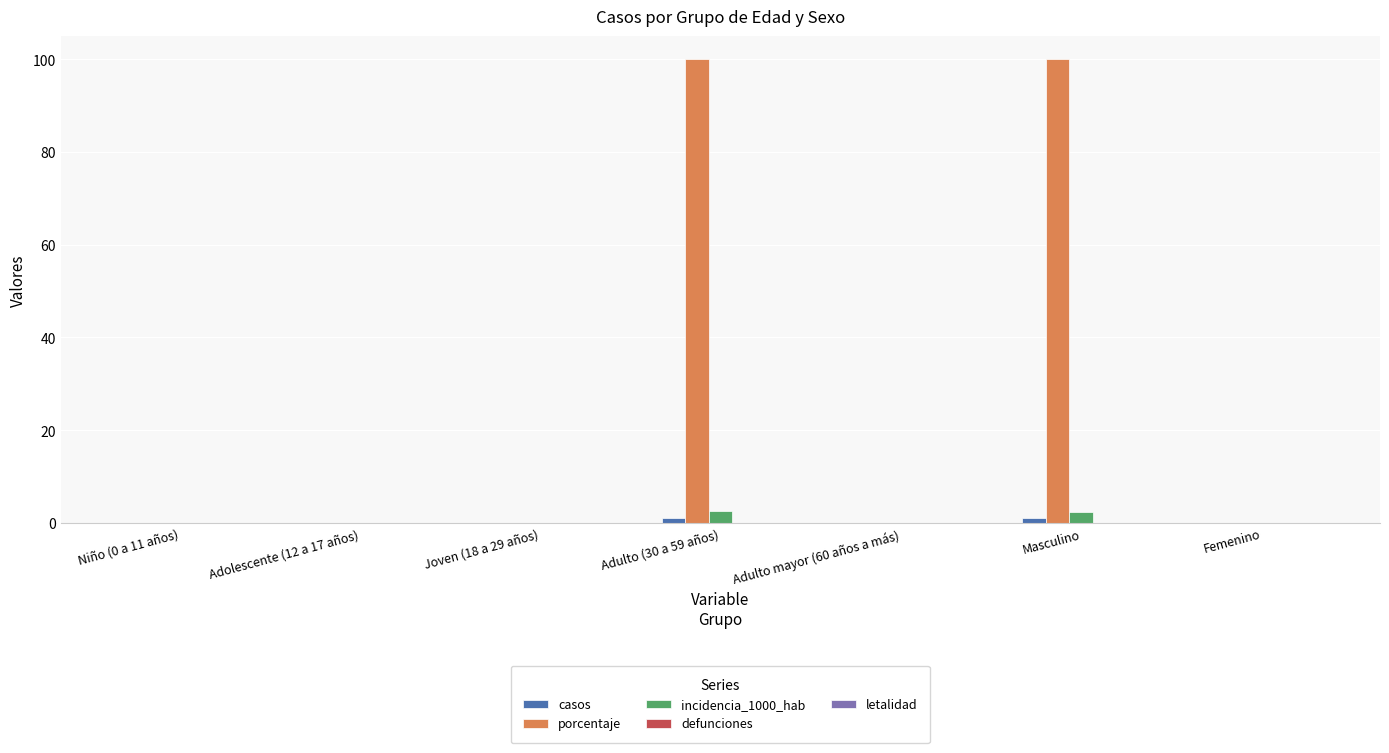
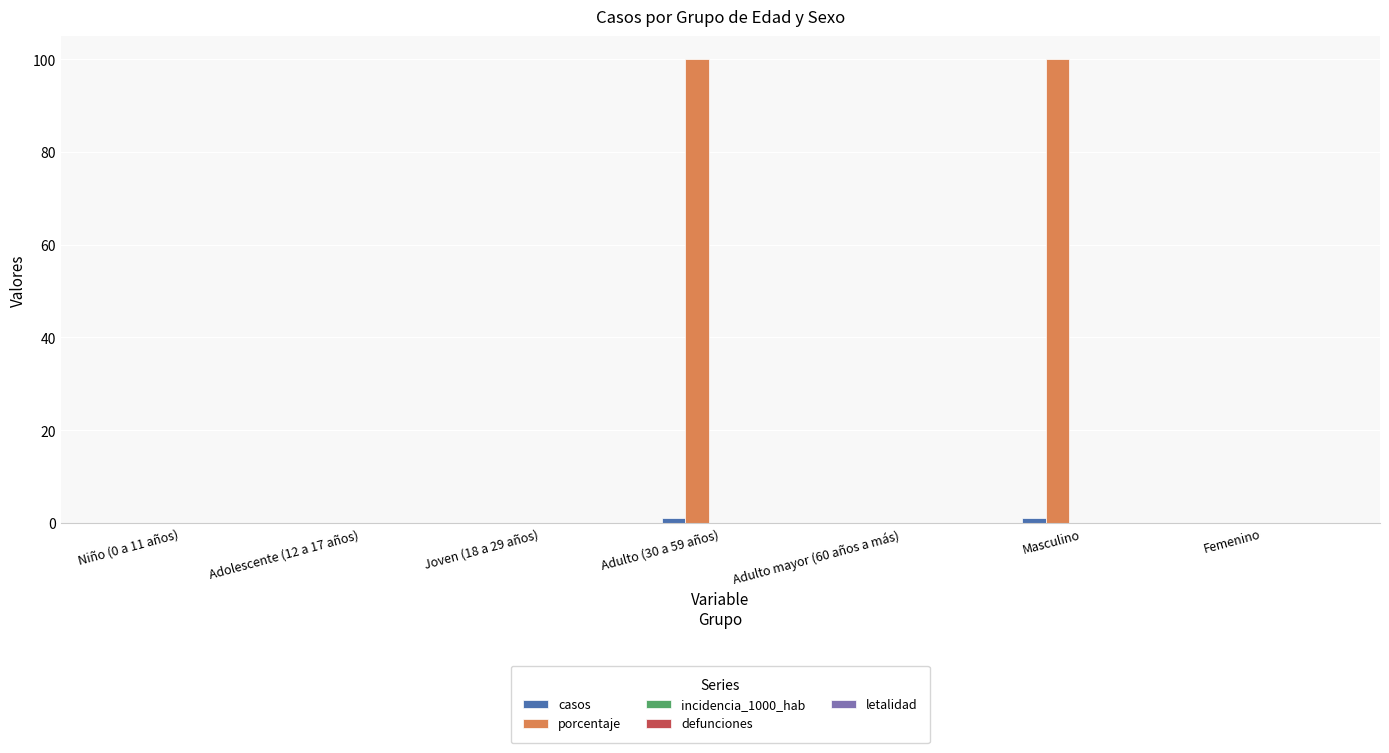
incidencia_1000_hab, Adulto (30 a 59 años): 3 -> 0
incidencia_1000_hab, Masculino: 2 -> 0
